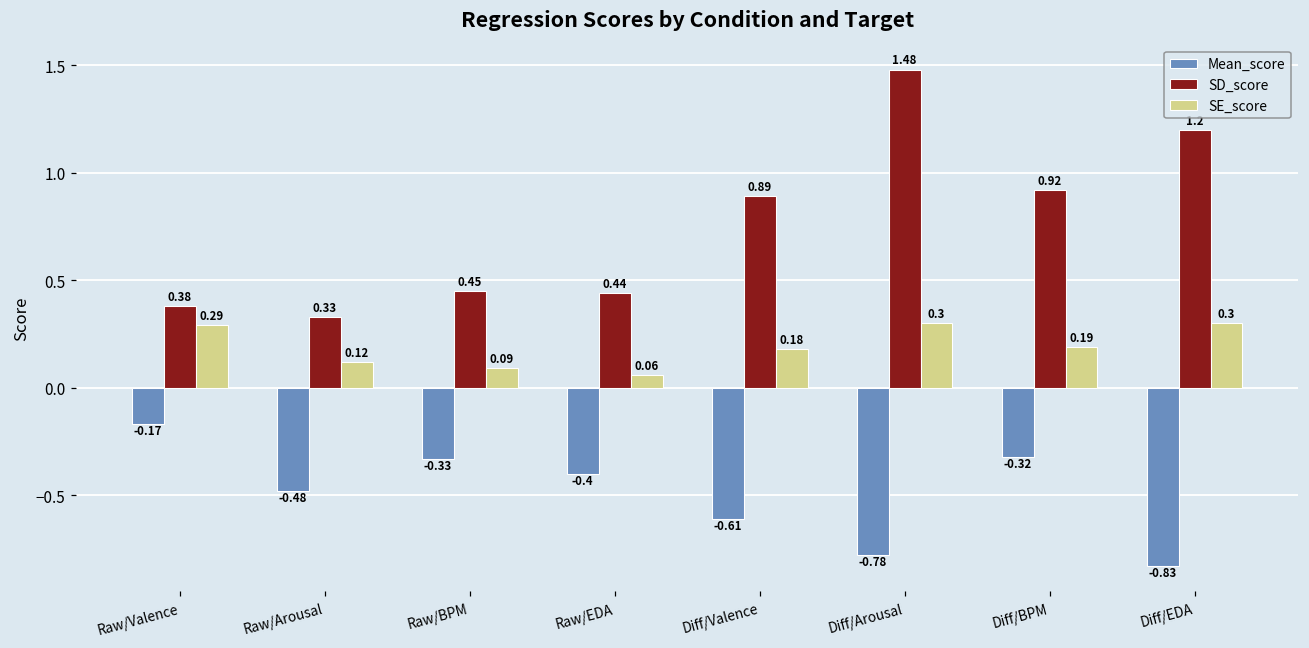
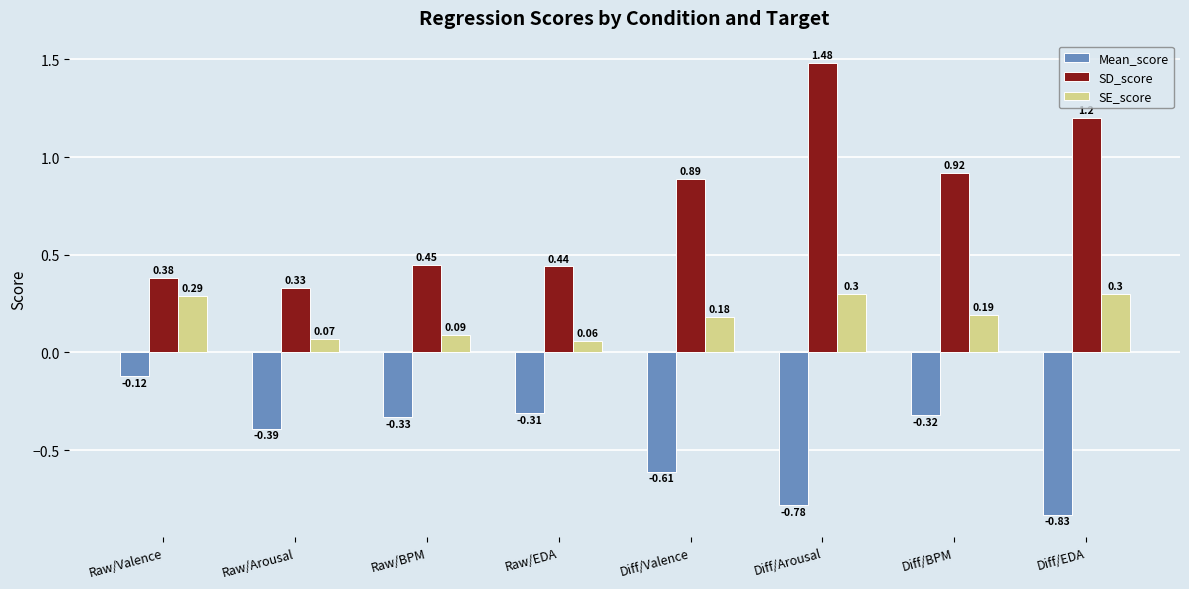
Mean_score, Raw/Valence: -0.17 -> -0.12
Mean_score, Raw/Arousal: -0.48 -> -0.39
SE_score, Raw/Arousal: 0.12 -> 0.07
Mean_score, Raw/EDA: -0.4 -> -0.31
